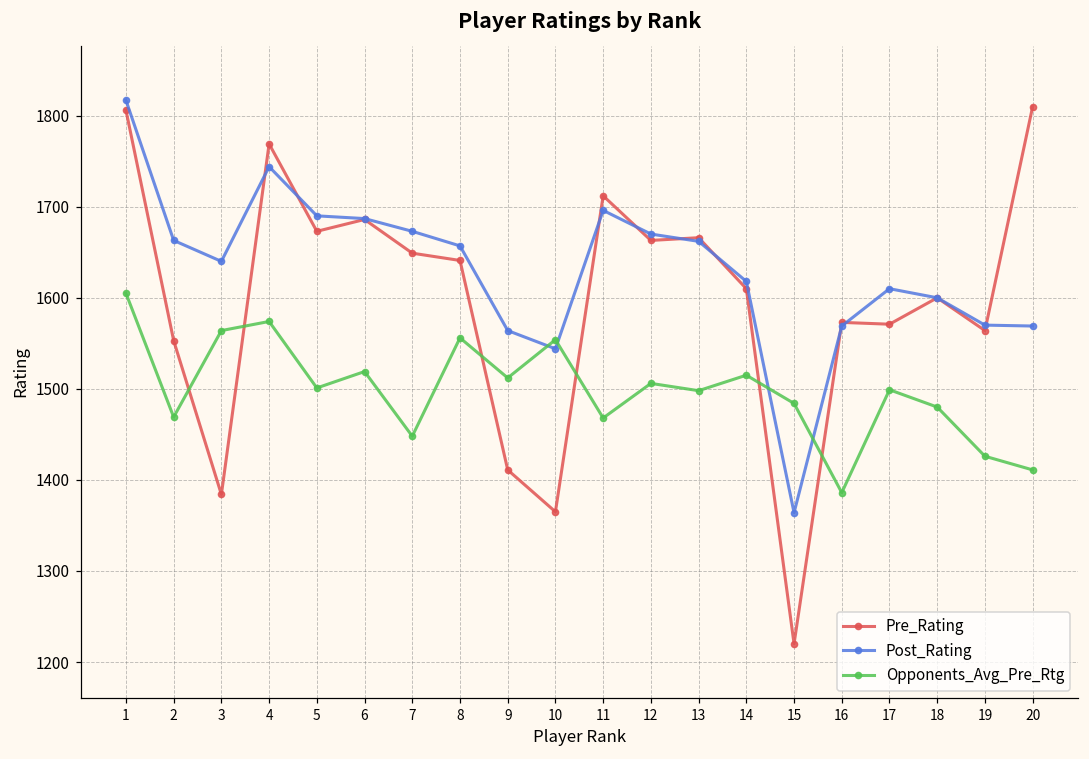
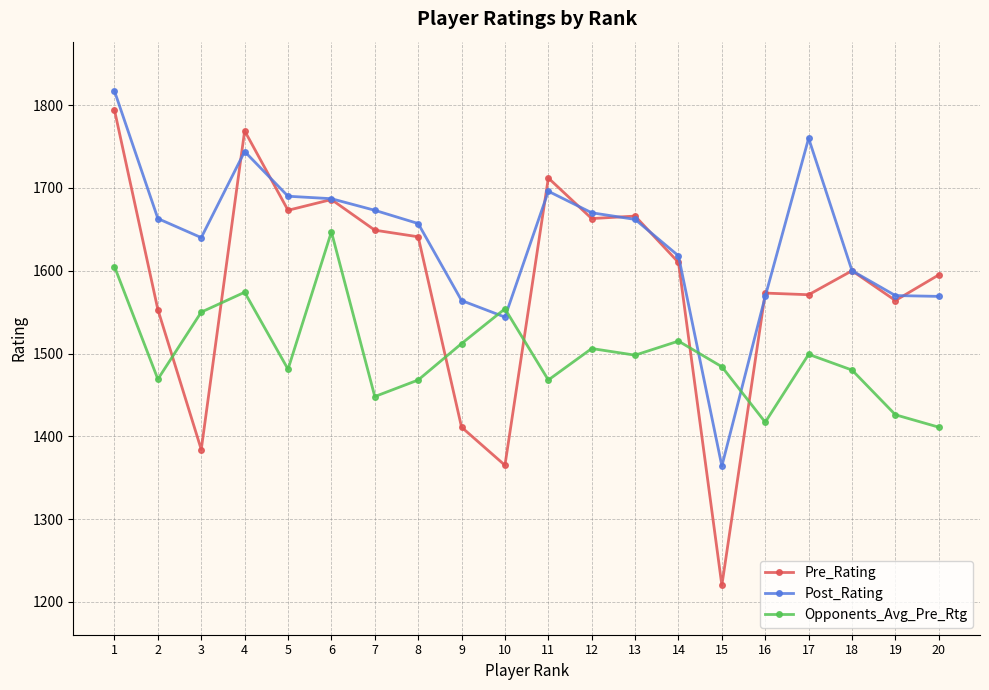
Pre_Rating, 1: 1810 -> 1790
Opponents_Avg_Pre_Rtg, 3: 1560 -> 1550
Opponents_Avg_Pre_Rtg, 5: 1500 -> 1480
Opponents_Avg_Pre_Rtg, 6: 1520 -> 1650
Opponents_Avg_Pre_Rtg, 8: 1560 -> 1470
Opponents_Avg_Pre_Rtg, 16: 1390 -> 1420
Post_Rating, 17: 1610 -> 1760
Pre_Rating, 20: 1810 -> 1600
